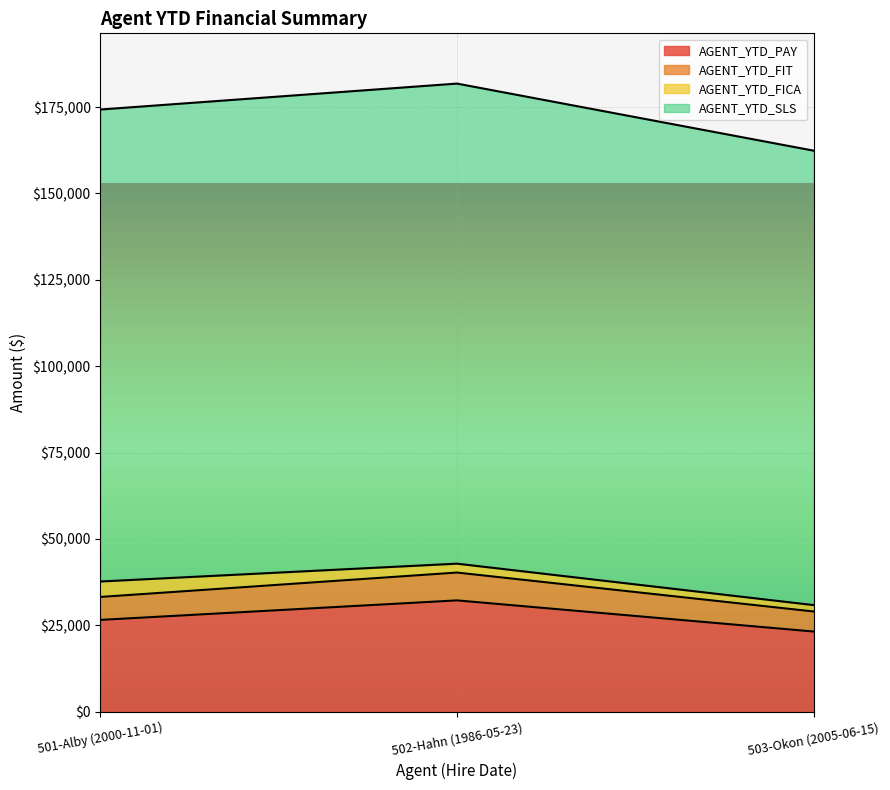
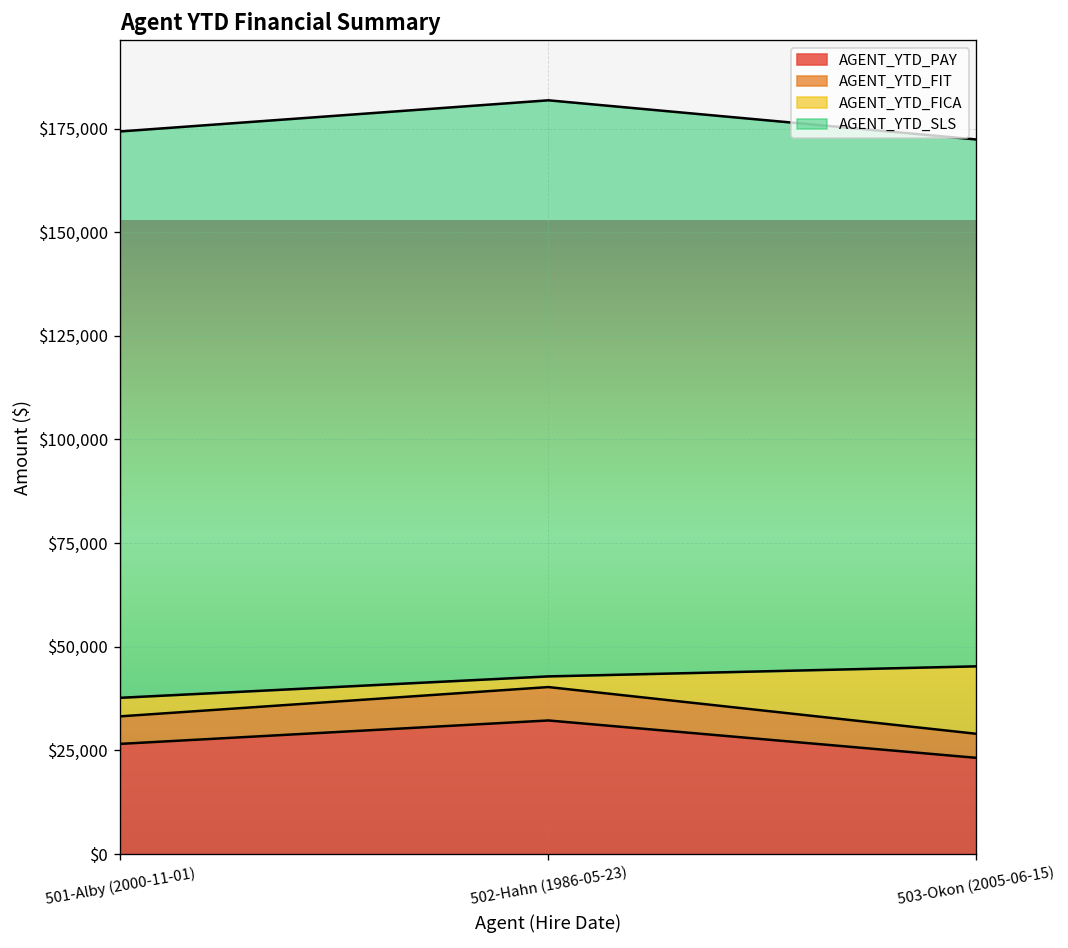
AGENT_YTD_FICA, 503-Okon (2005-06-15): $2,000 -> $16,000
AGENT_YTD_SLS, 503-Okon (2005-06-15): $132,000 -> $127,000
